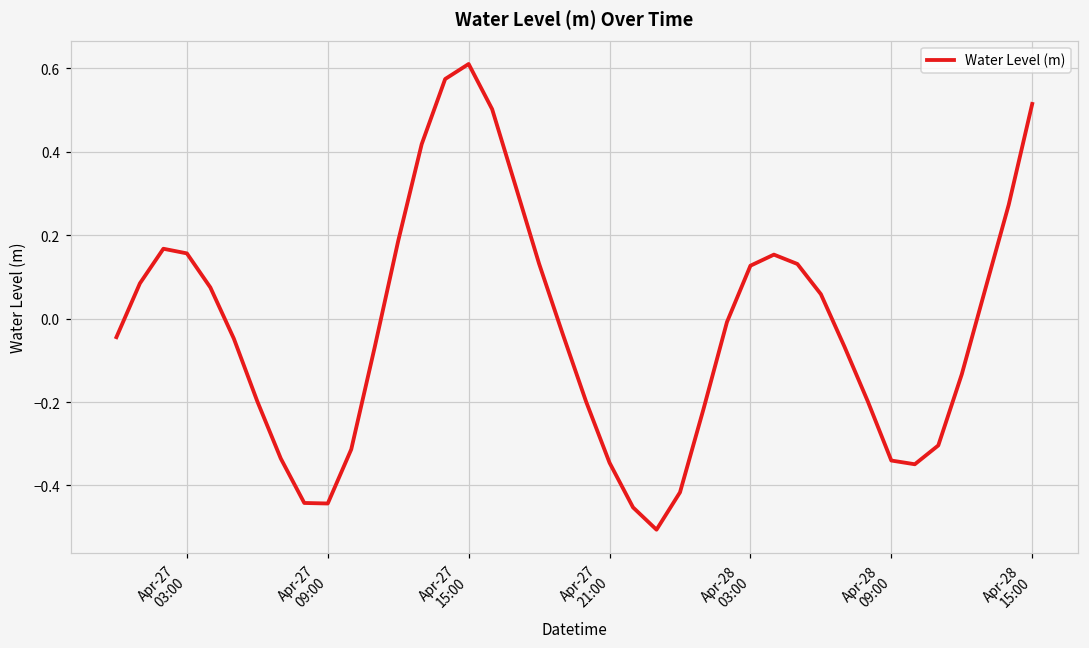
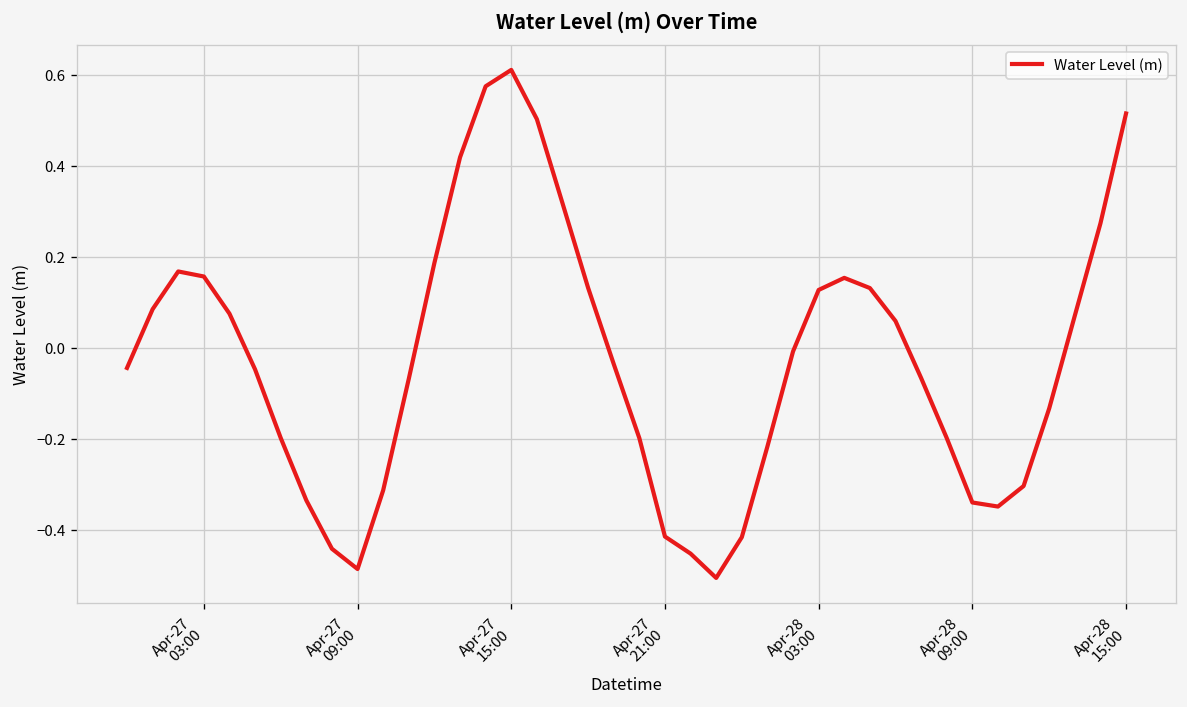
Apr-27 09:00: -0.44 -> -0.49
Apr-27 21:00: -0.35 -> -0.42
